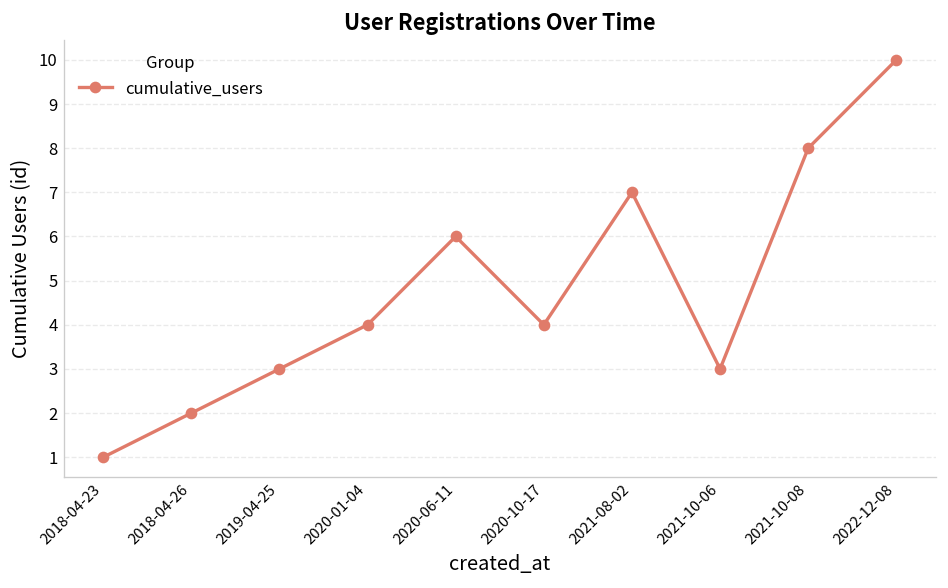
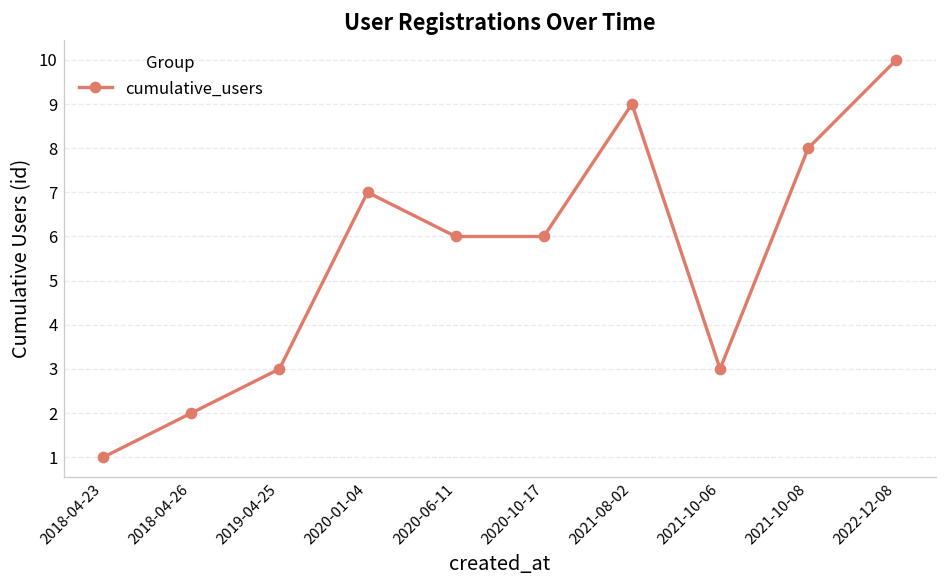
2020-01-04: 4 -> 7
2020-10-17: 4 -> 6
2021-08-02: 7 -> 9
